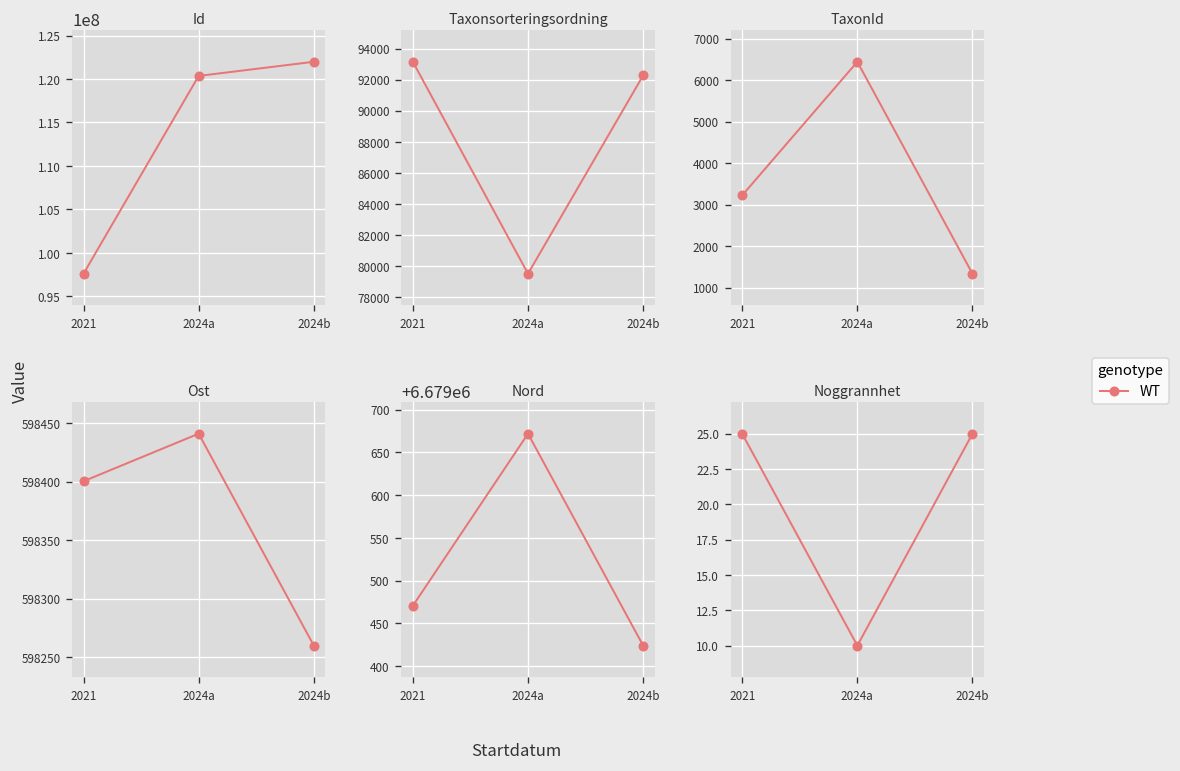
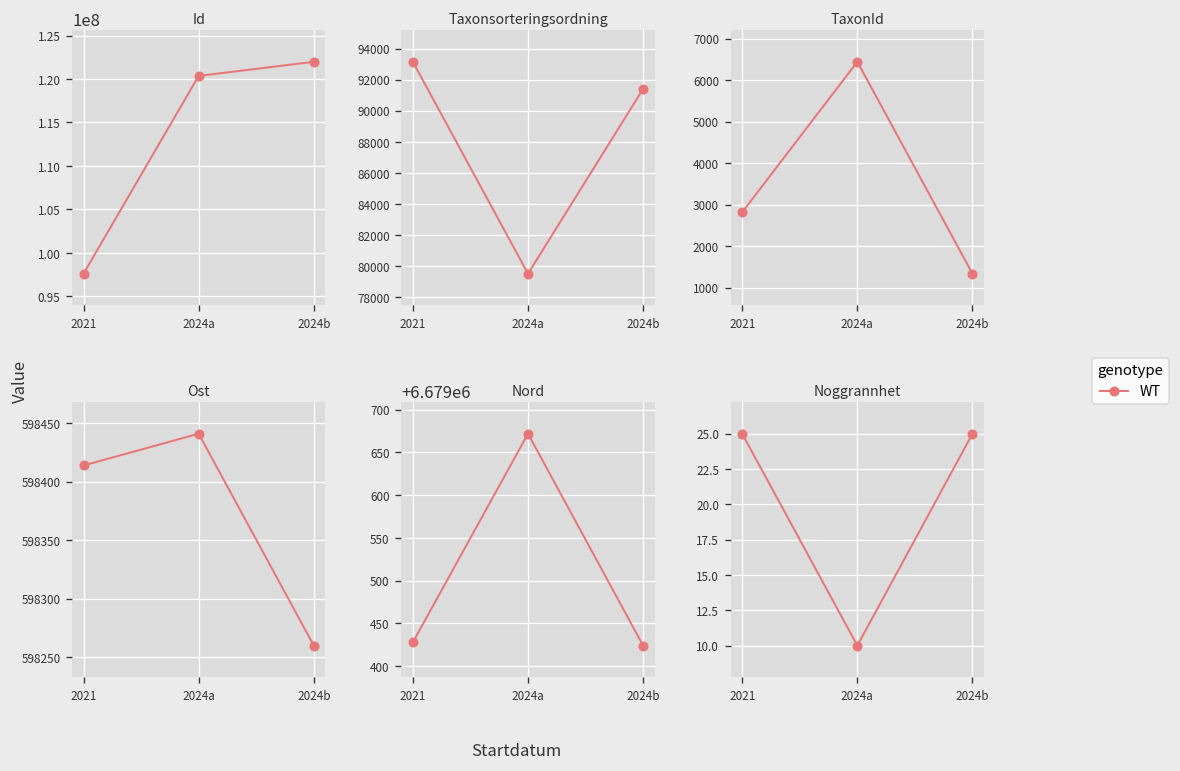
Taxonsorteringsordning, 2024b: 92300 -> 91400
TaxonId, 2021: 3200 -> 2800
Ost, 2021: 598400 -> 598410
Nord, 2021: 6679470 -> 6679430
